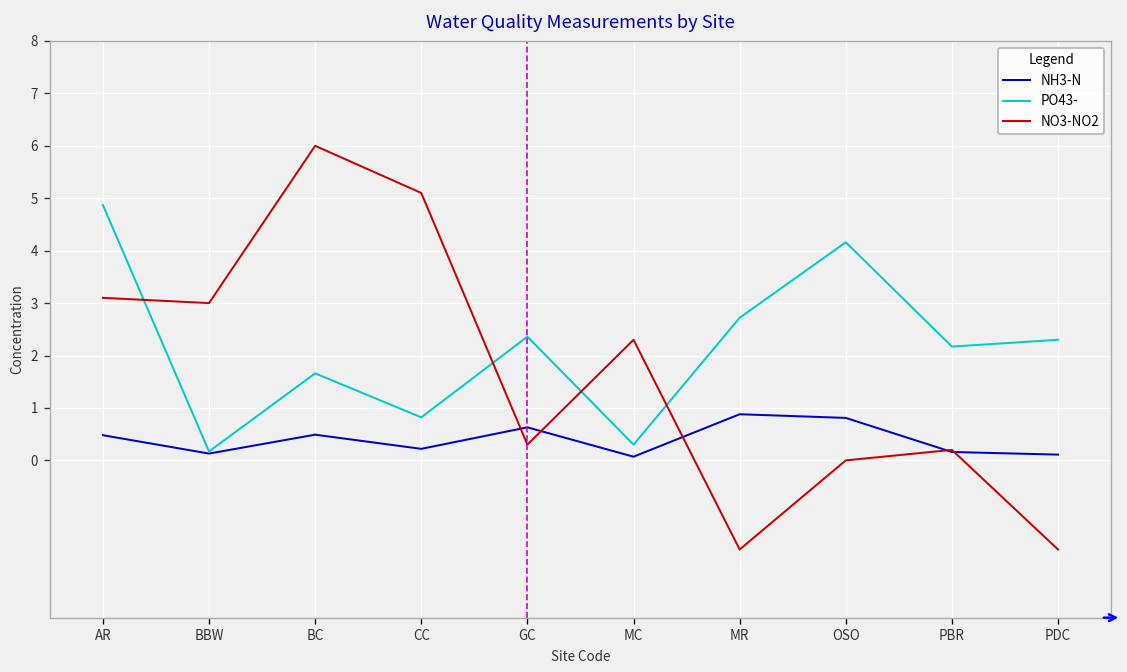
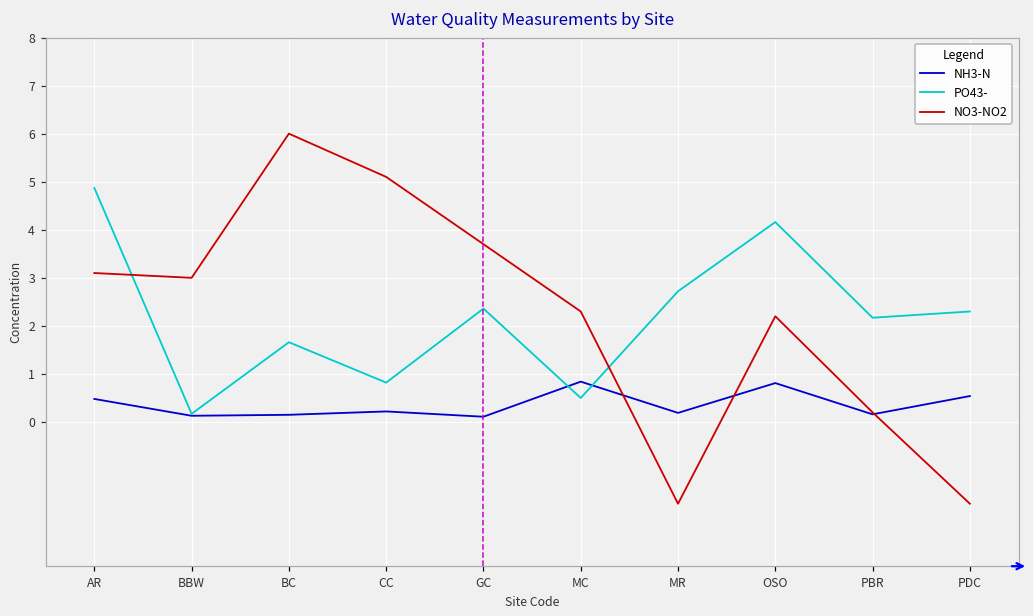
NH3-N, BC: 0.5 -> 0.2
NH3-N, GC: 0.6 -> 0.1
NO3-NO2, GC: 0.3 -> 3.7
NH3-N, MC: 0.1 -> 0.8
PO43-, MC: 0.3 -> 0.5
NH3-N, MR: 0.9 -> 0.2
NO3-NO2, OSO: 0.0 -> 2.2
NH3-N, PDC: 0.1 -> 0.5
